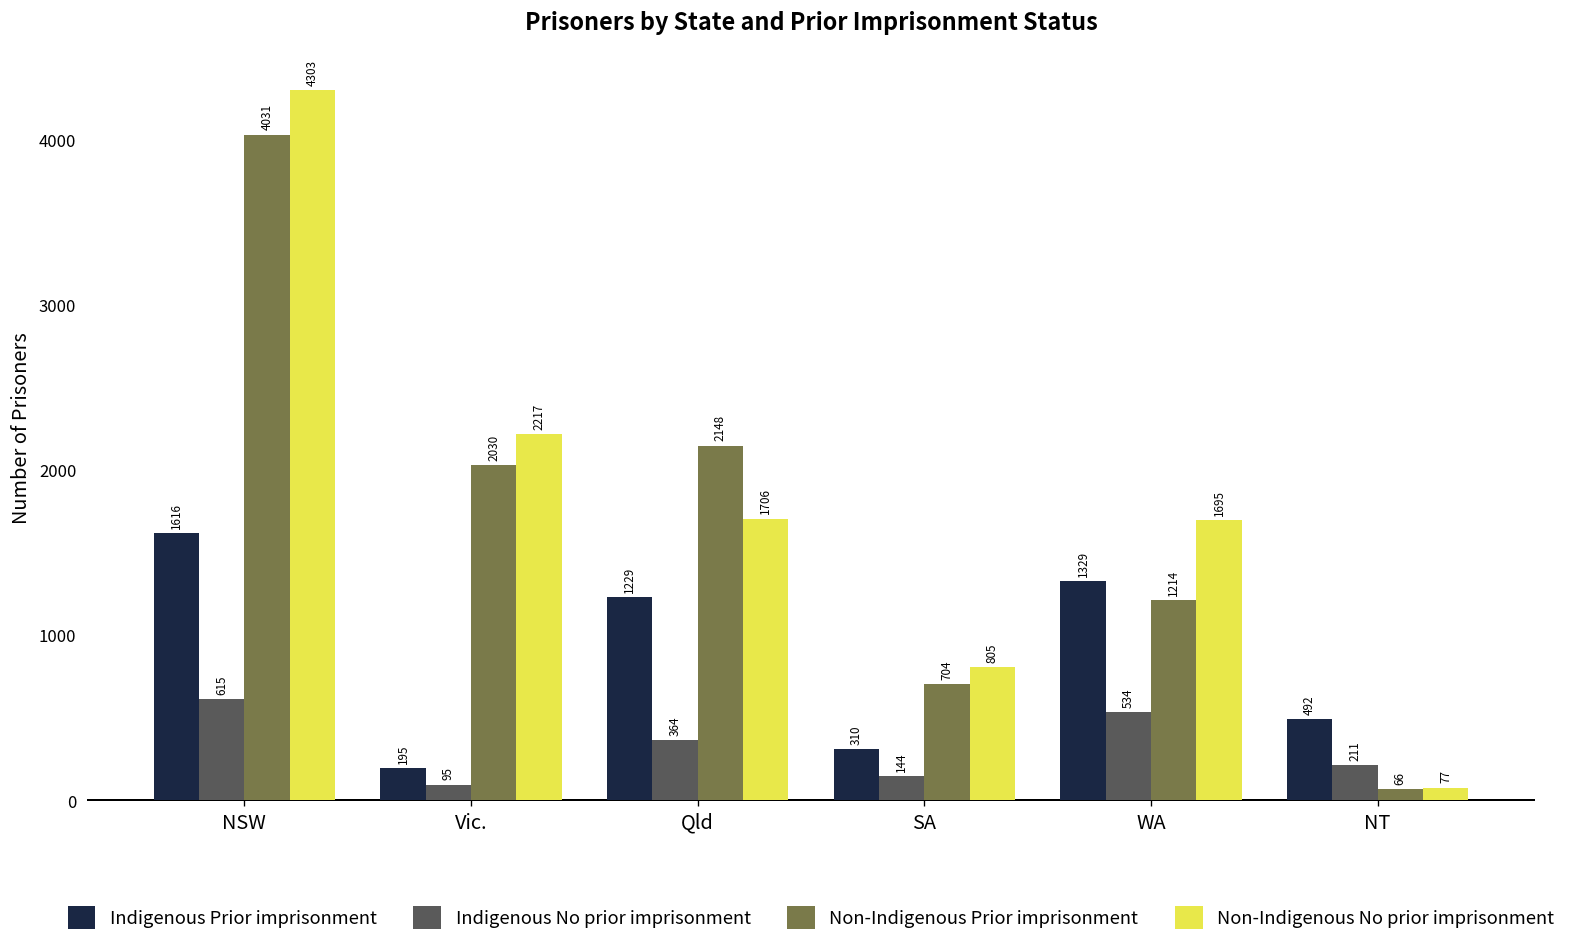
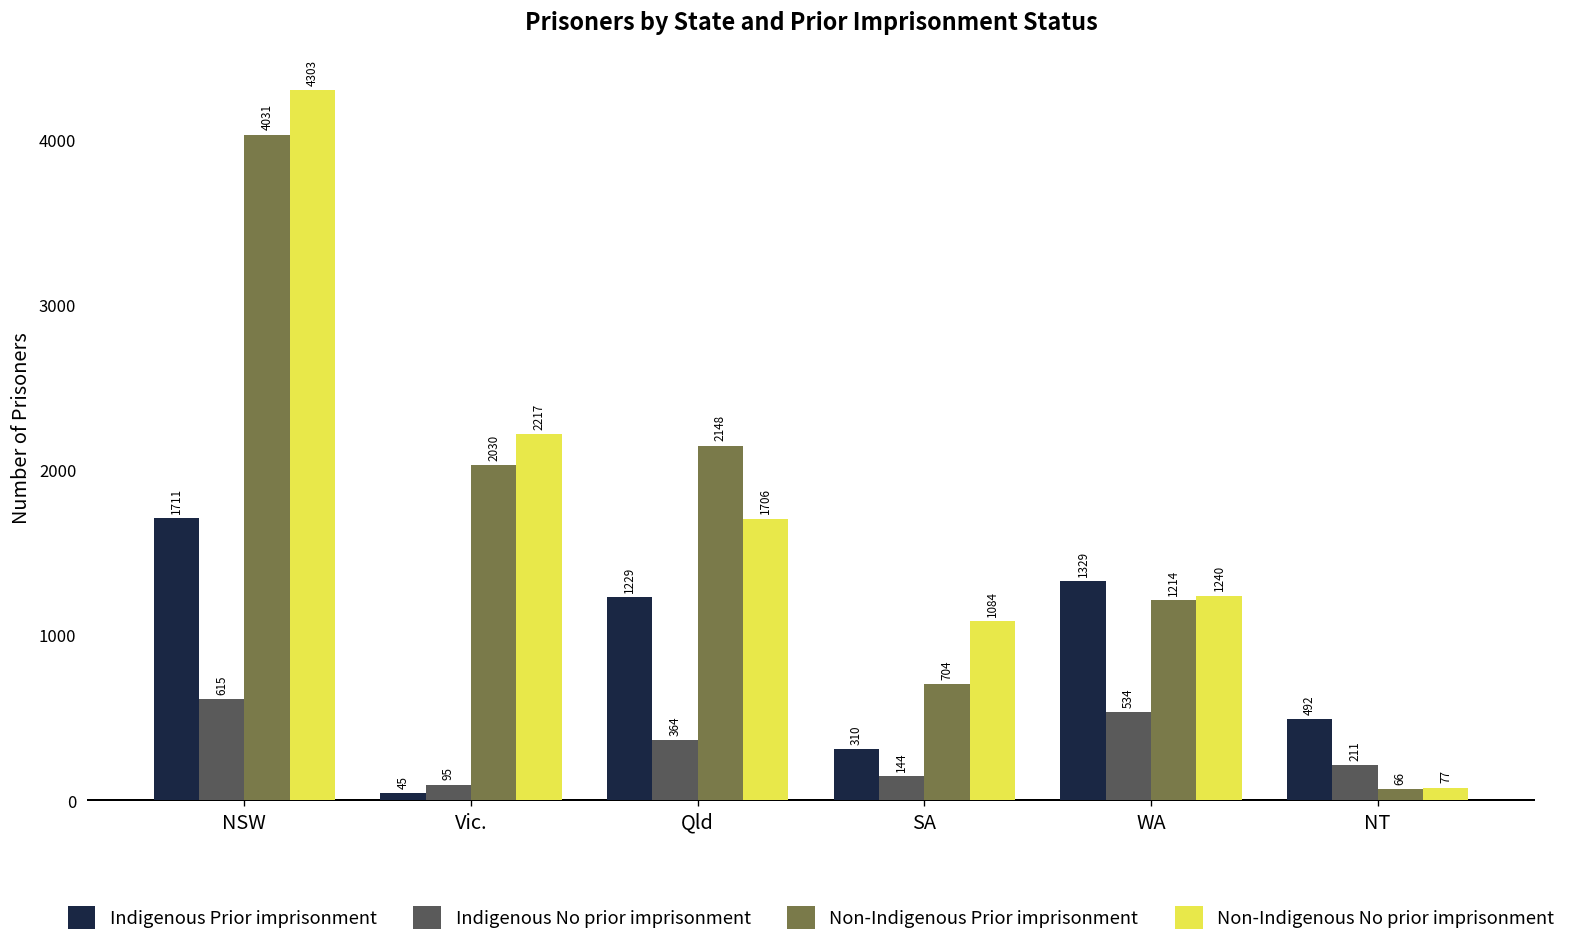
Indigenous Prior imprisonment, NSW: 1616 -> 1711
Indigenous Prior imprisonment, Vic.: 195 -> 45
Non-Indigenous No prior imprisonment, SA: 805 -> 1084
Non-Indigenous No prior imprisonment, WA: 1695 -> 1240
